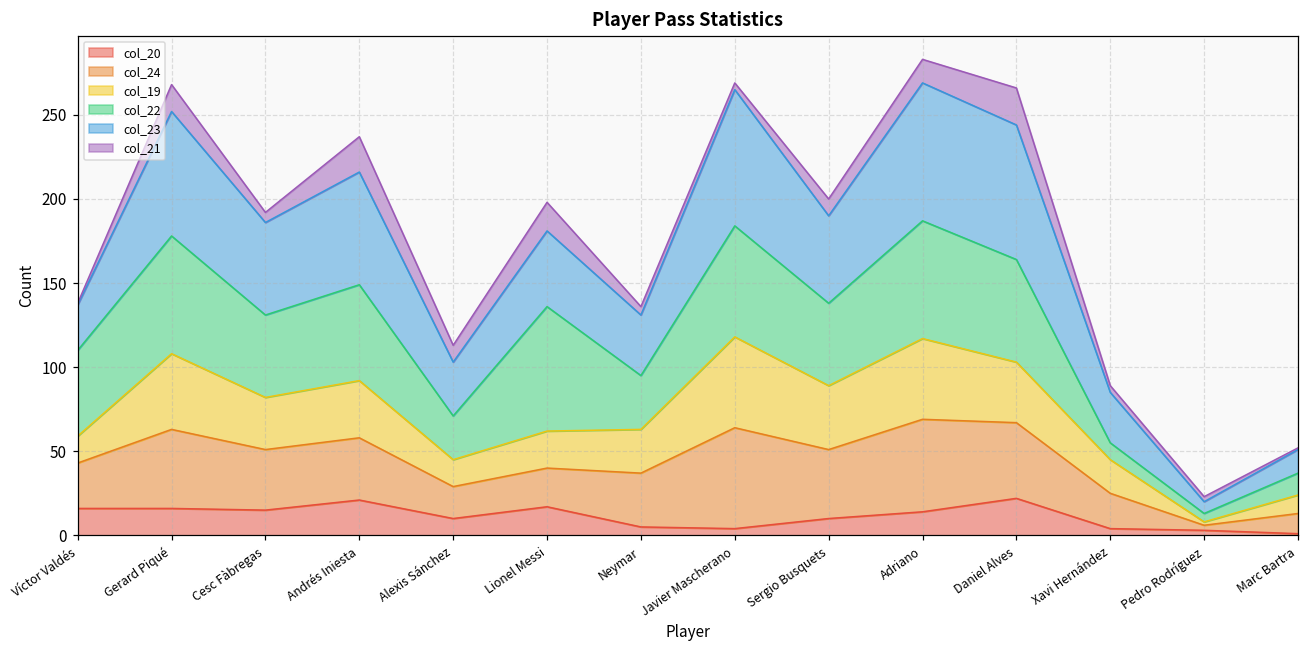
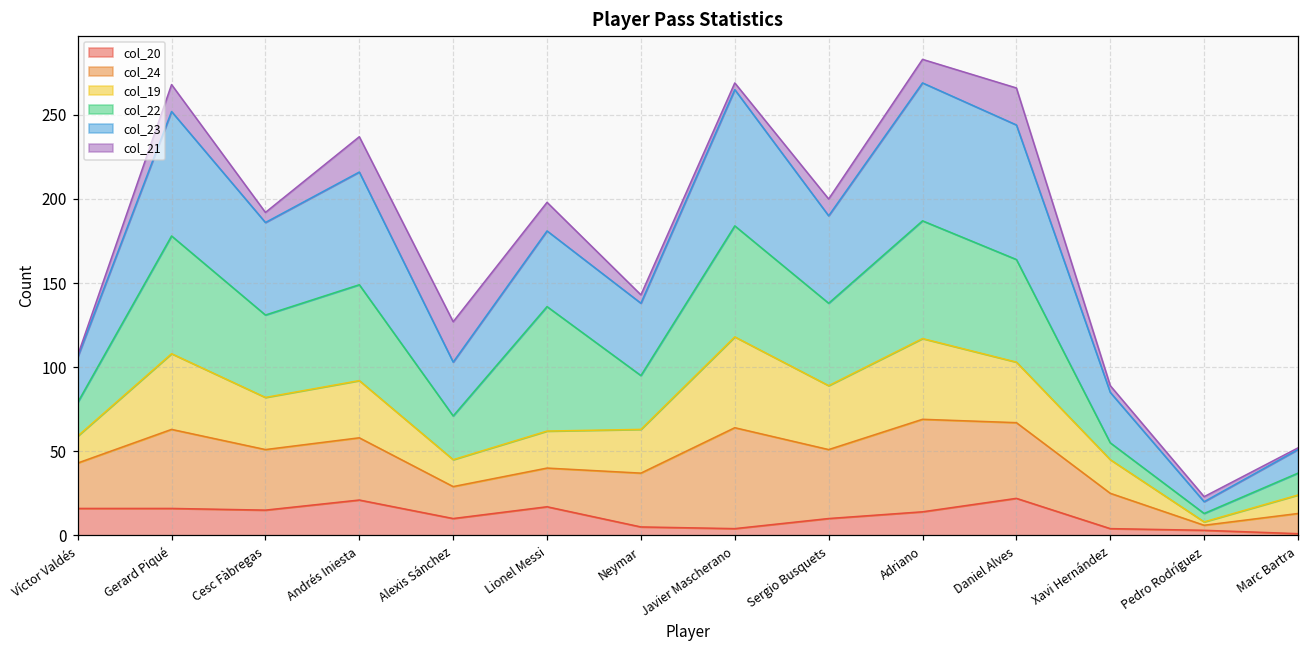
col_22, Víctor Valdés: 51 -> 20
col_21, Alexis Sánchez: 10 -> 24
col_23, Neymar: 36 -> 43
